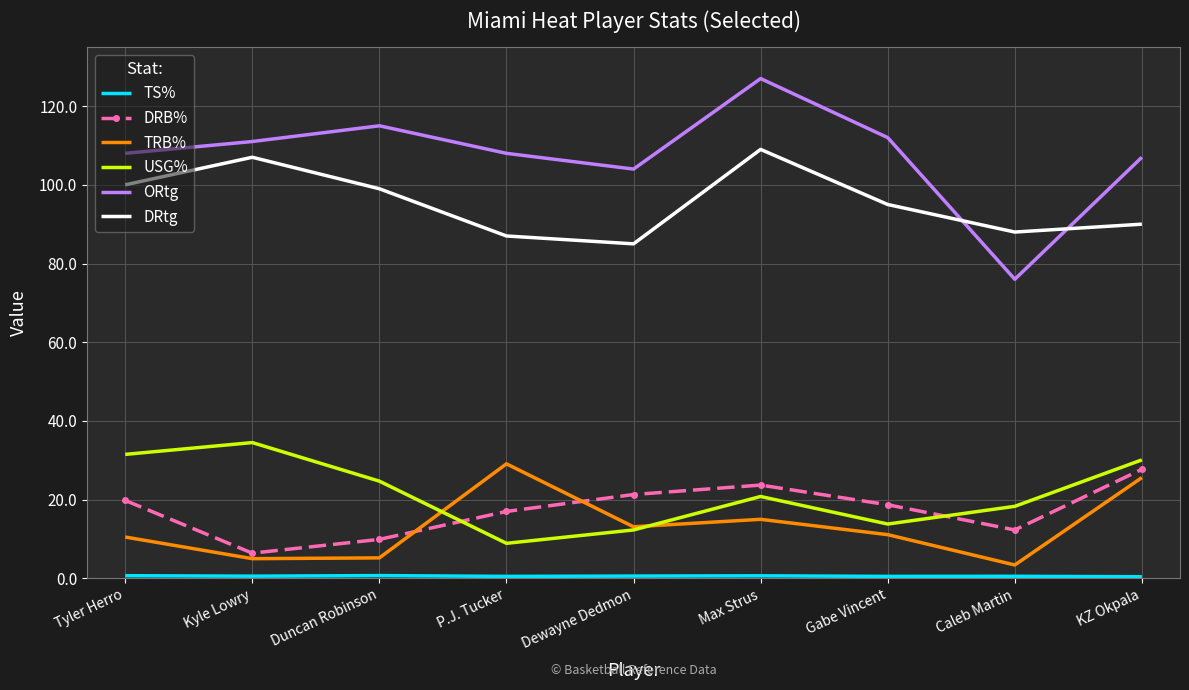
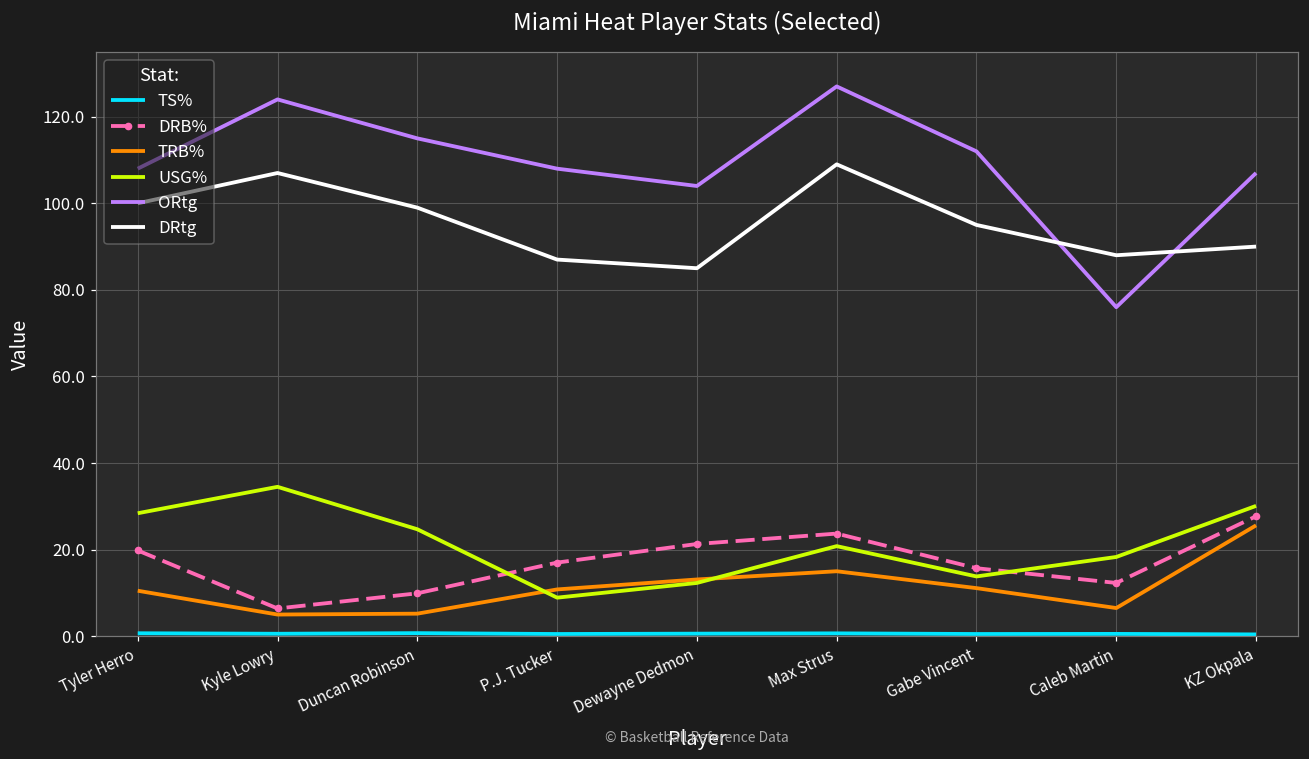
USG%, Tyler Herro: 32 -> 28
ORtg, Kyle Lowry: 111 -> 124
TRB%, P.J. Tucker: 29 -> 11
DRB%, Gabe Vincent: 19 -> 16
TRB%, Caleb Martin: 3 -> 7
